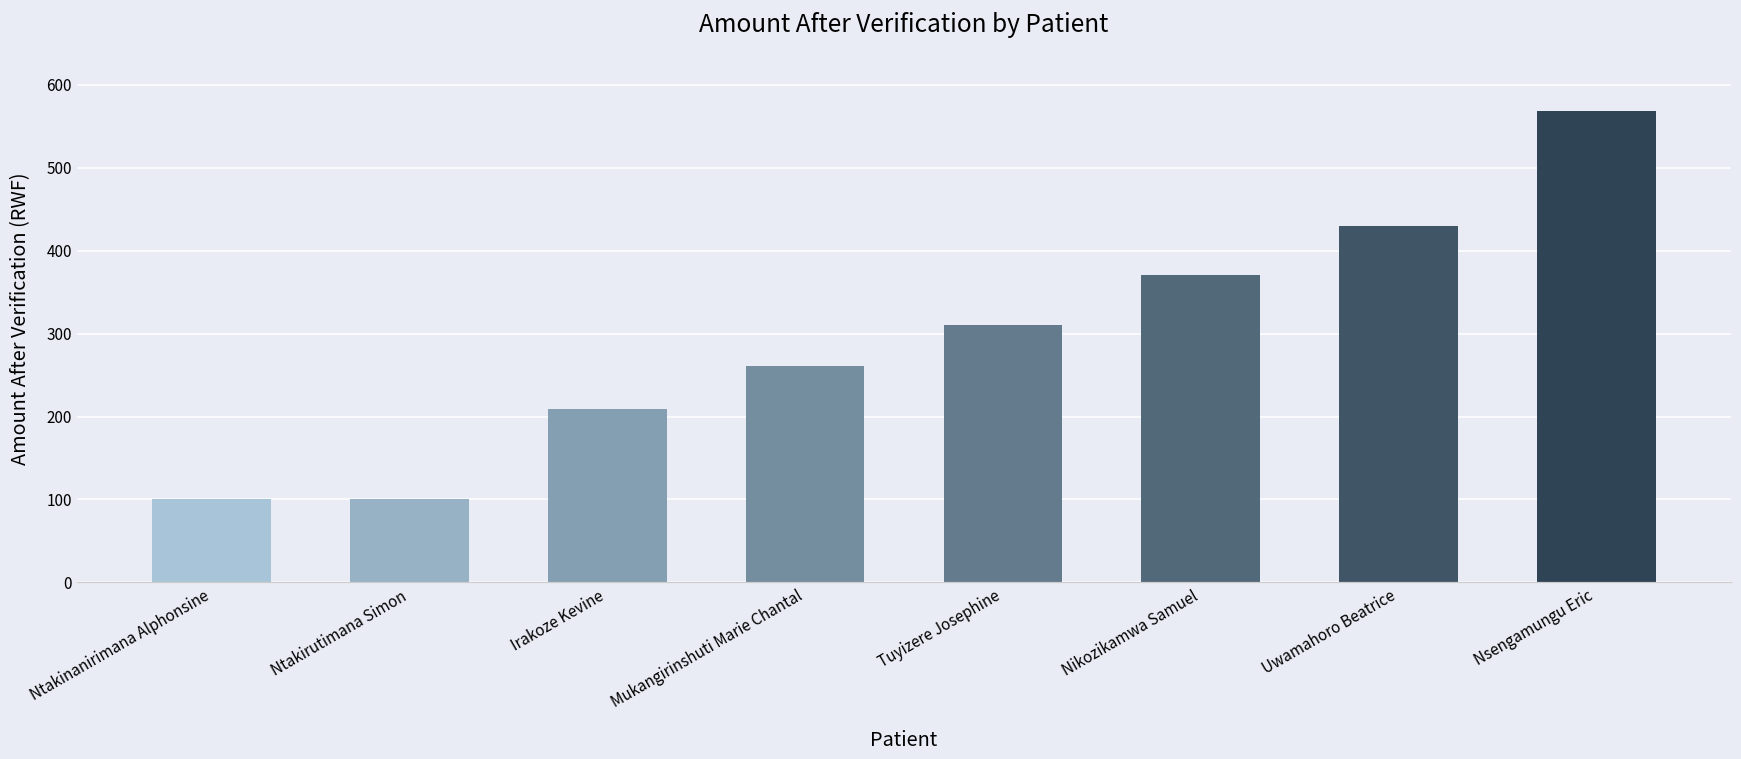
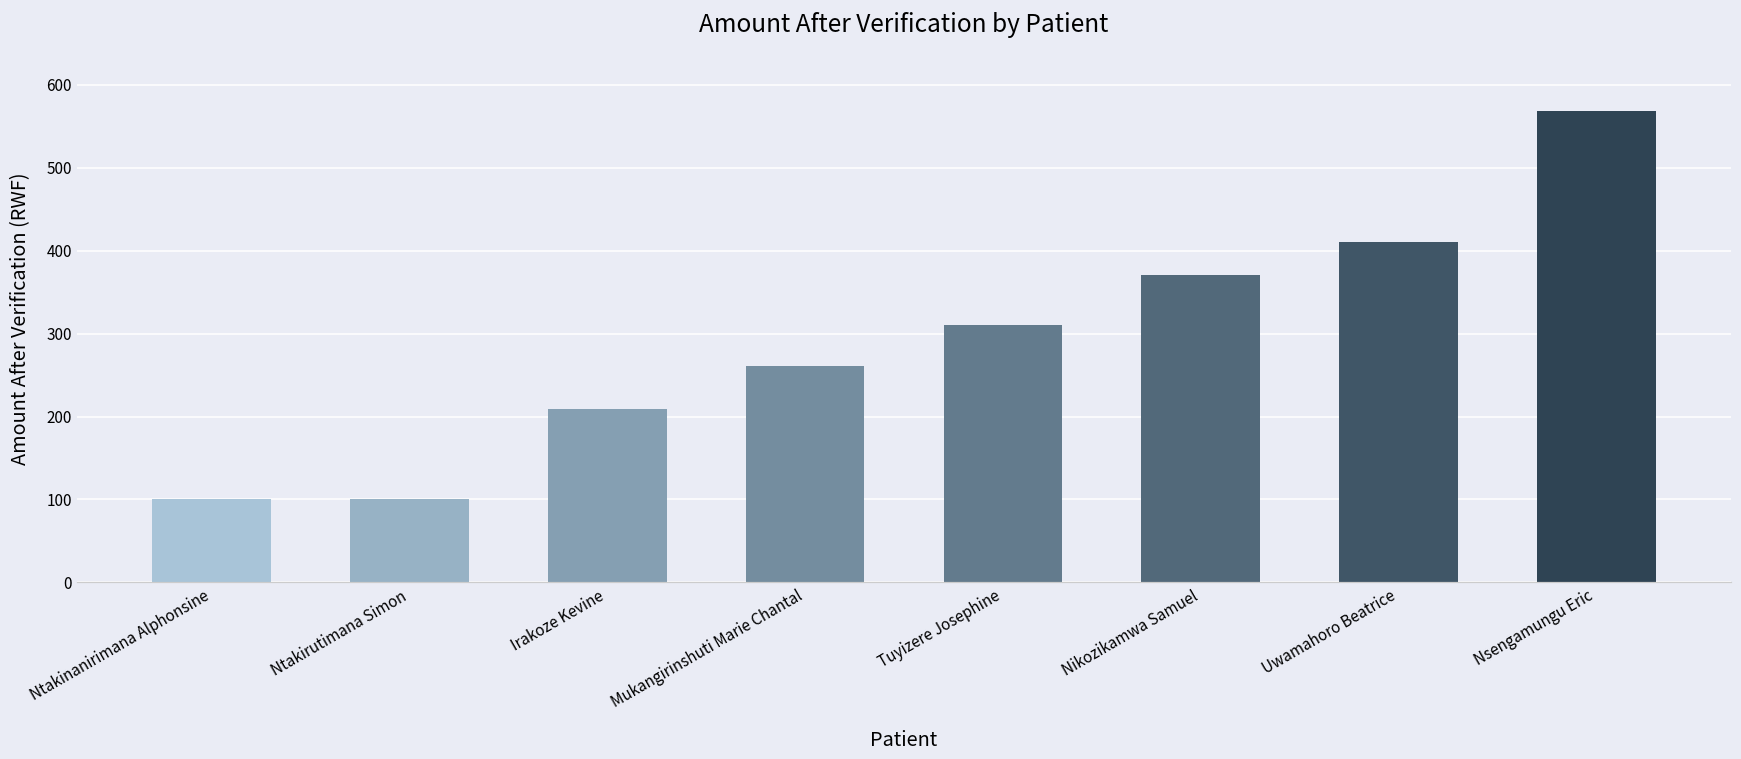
Uwamahoro Beatrice: 430 -> 410
